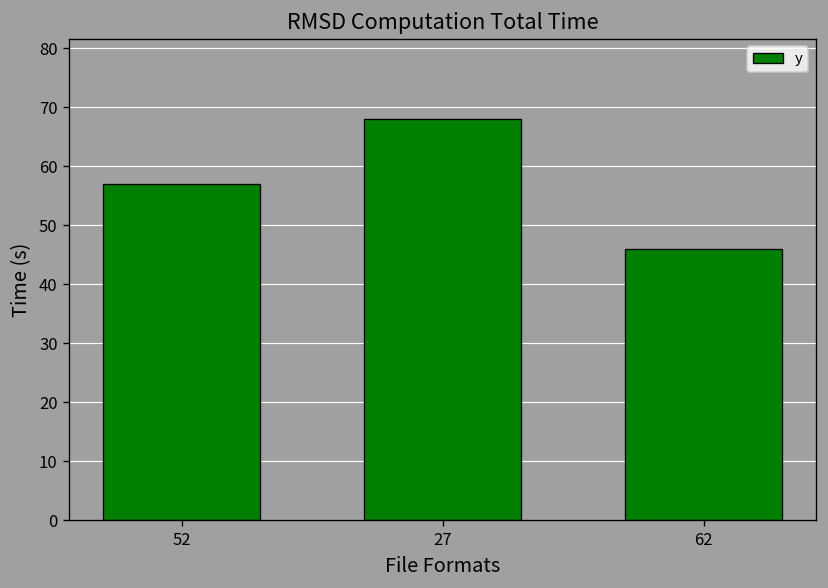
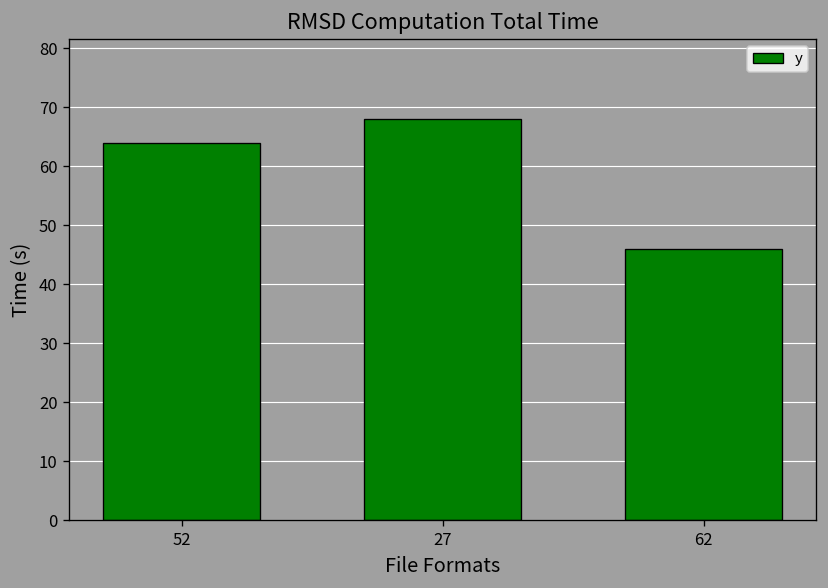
52: 57 -> 64
